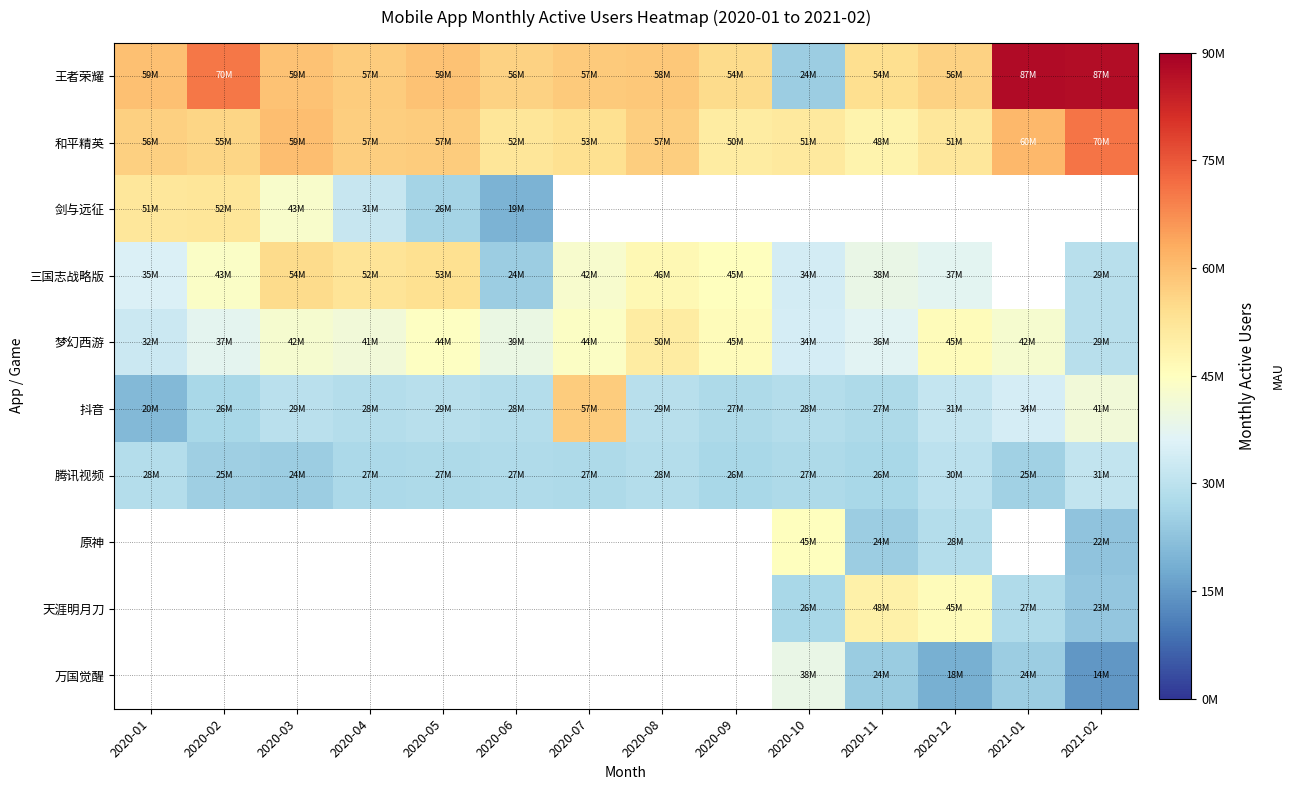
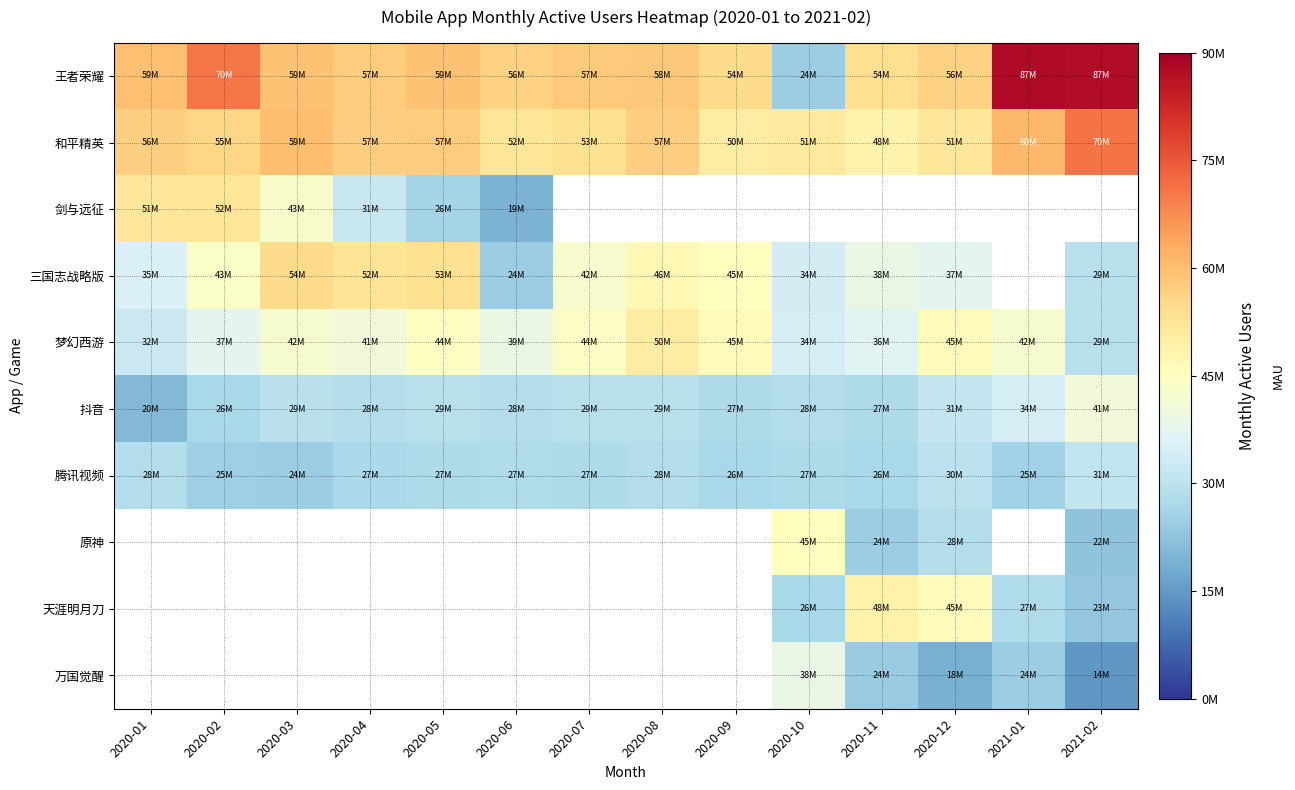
抖音, 2020-07: 57M -> 29M
